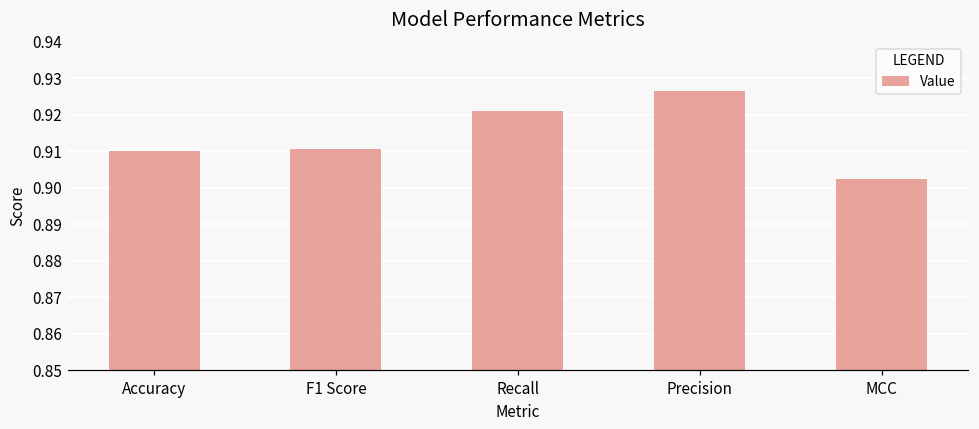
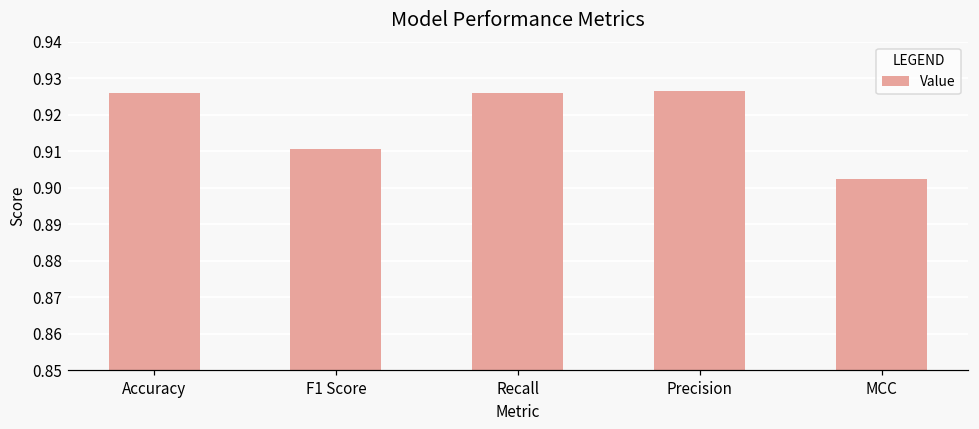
Accuracy: 0.910 -> 0.926
Recall: 0.921 -> 0.926
